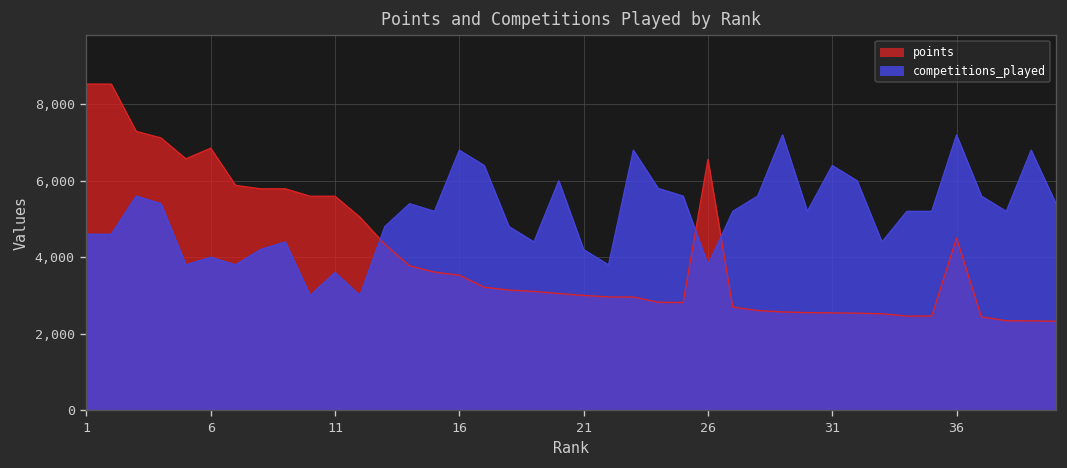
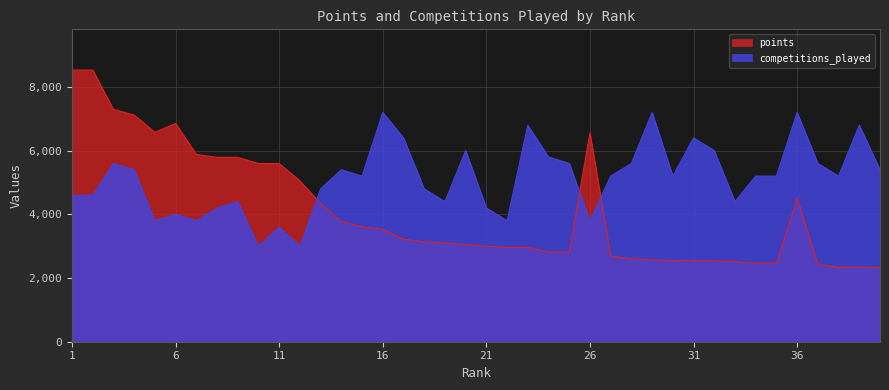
competitions_played, 16: 6,800 -> 7,200
